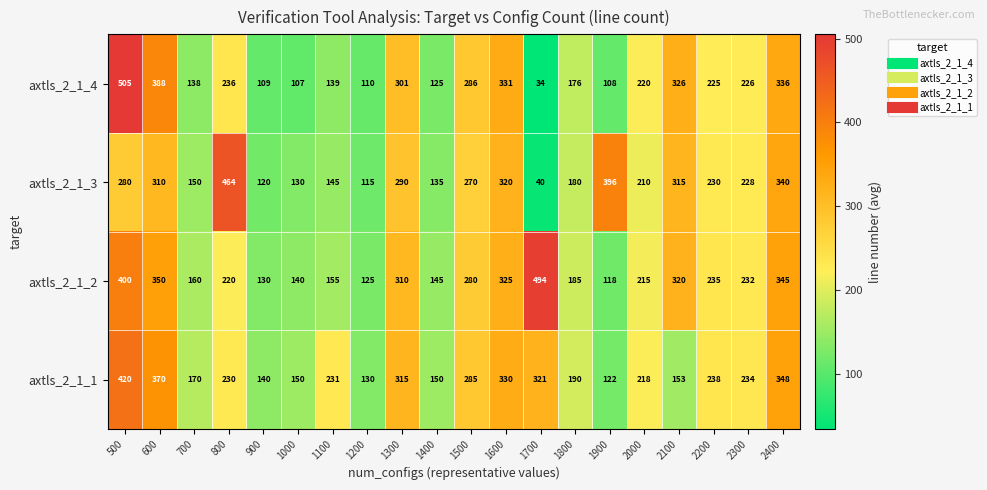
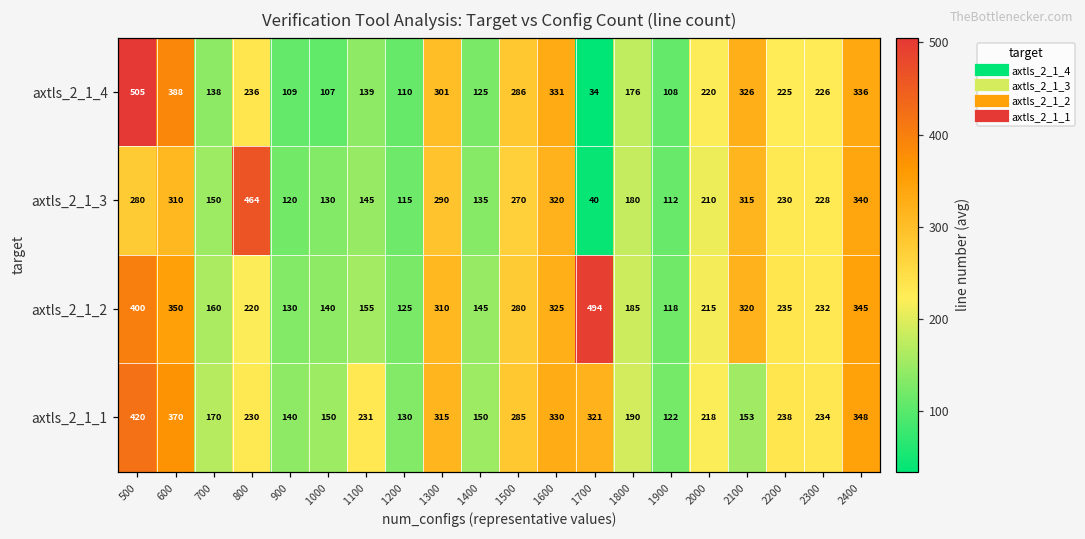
axtls_2_1_3, 1900: 396 -> 112
